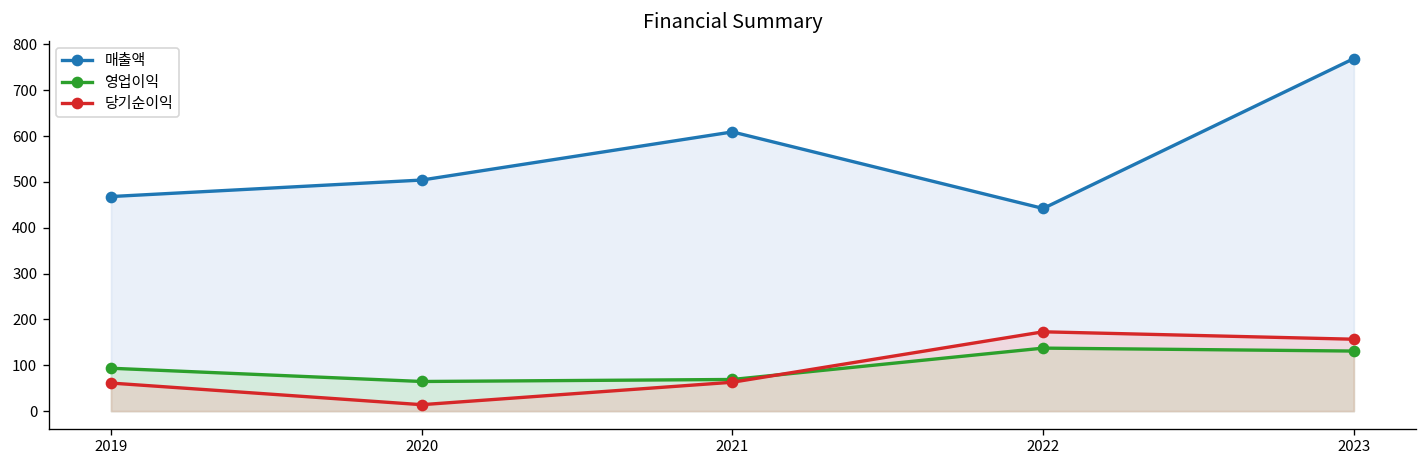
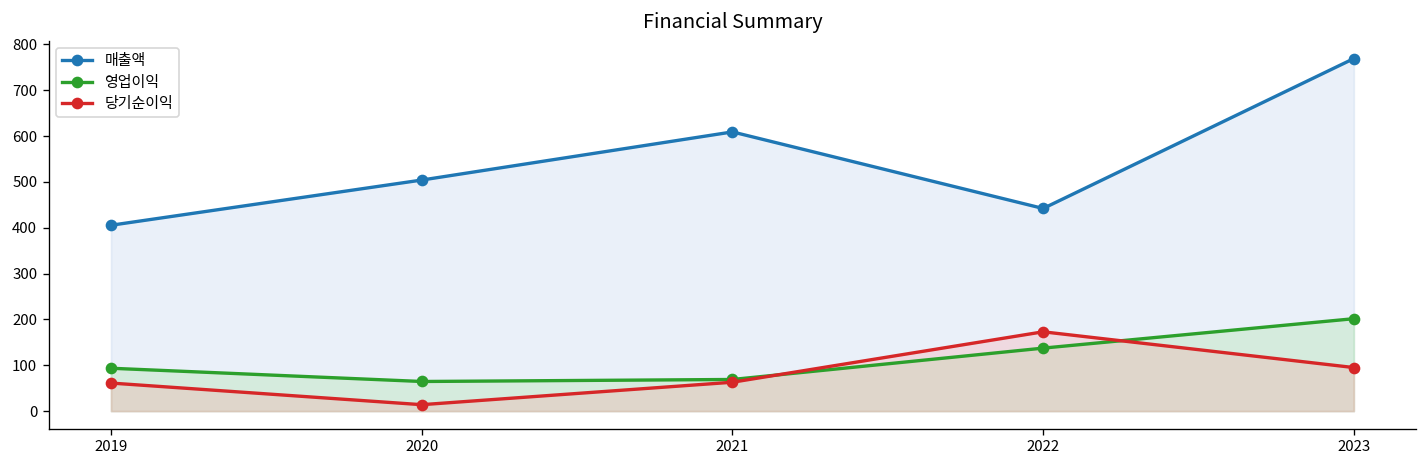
매출액, 2019: 470 -> 410
영업이익, 2023: 130 -> 200
당기순이익, 2023: 160 -> 100
